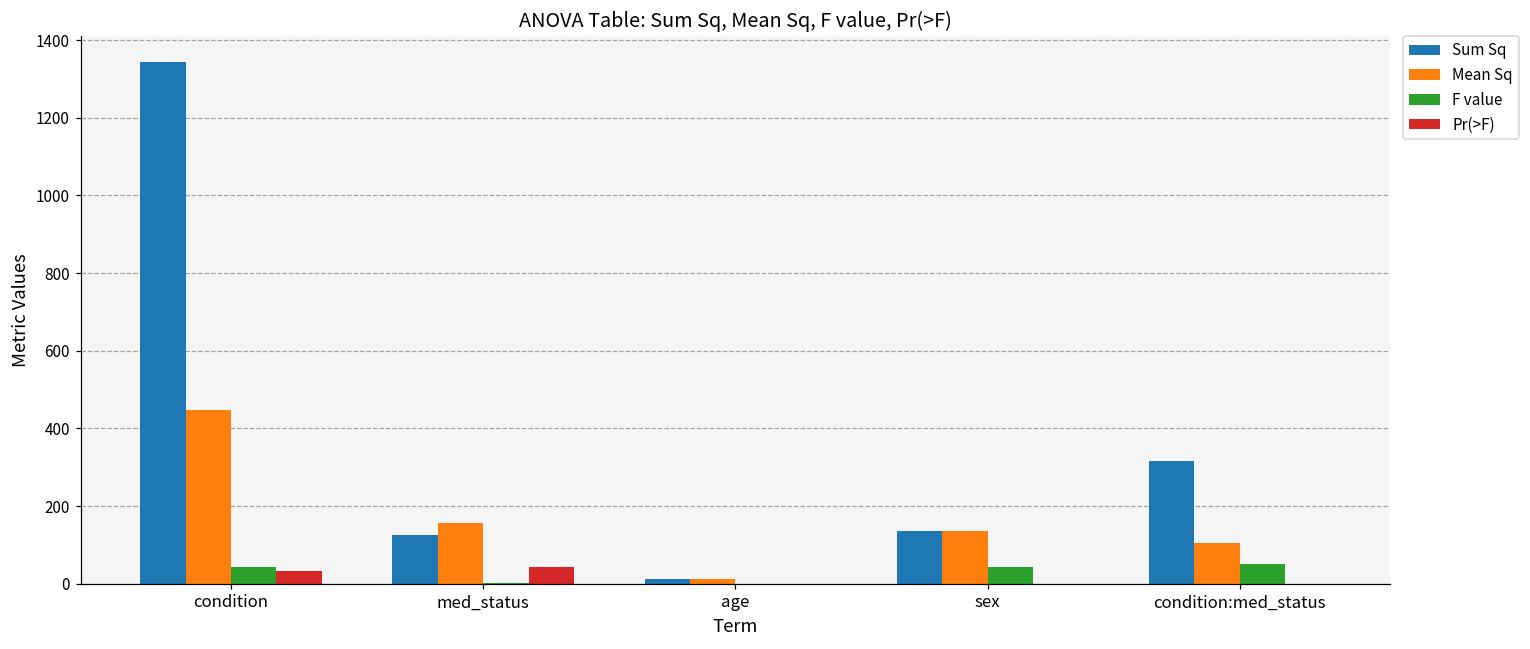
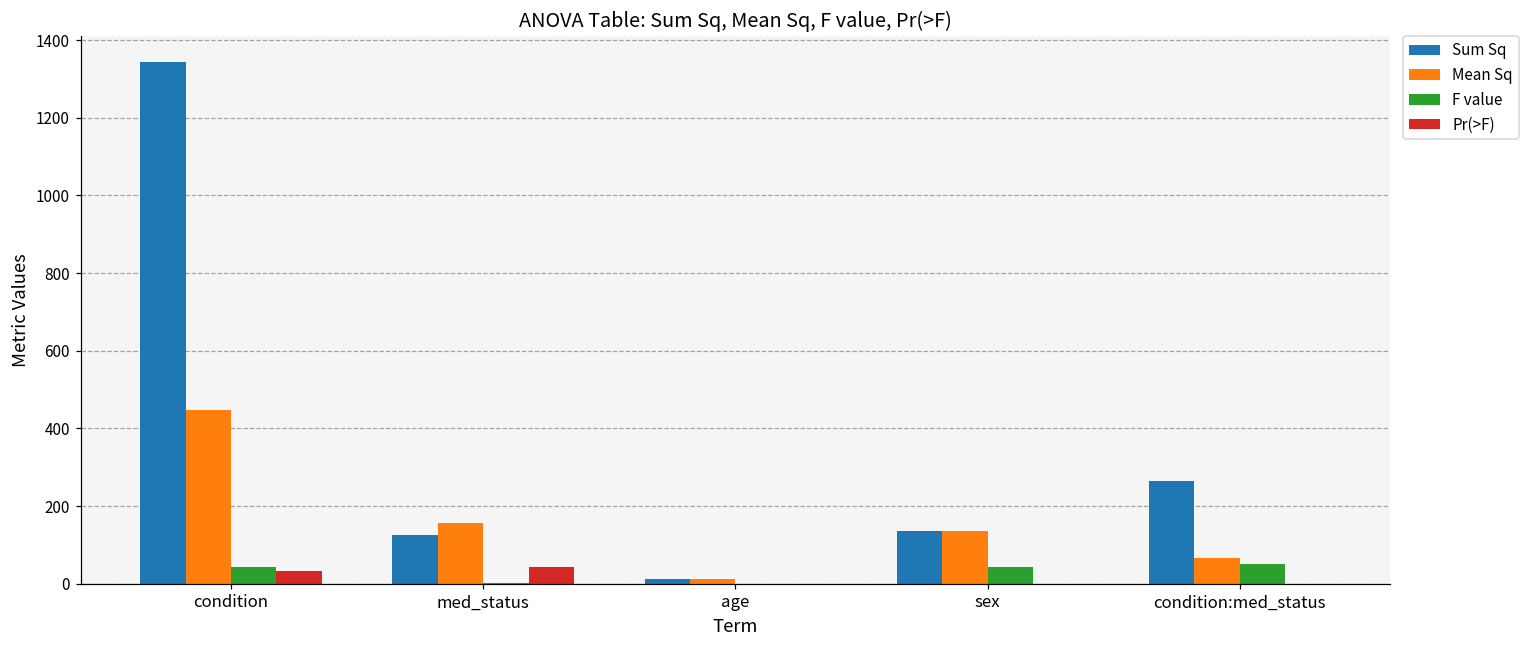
Sum Sq, condition:med_status: 320 -> 260
Mean Sq, condition:med_status: 110 -> 70
